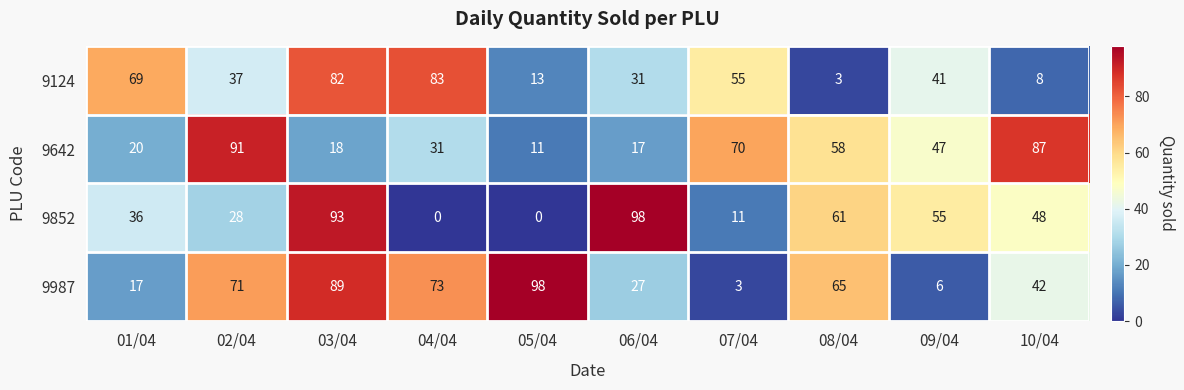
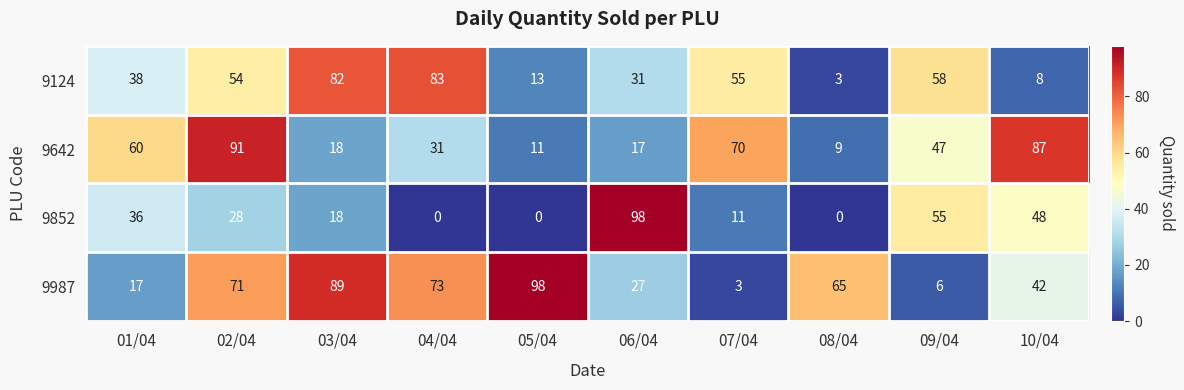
9124, 01/04: 69 -> 38
9124, 02/04: 37 -> 54
9124, 09/04: 41 -> 58
9642, 01/04: 20 -> 60
9642, 08/04: 58 -> 9
9852, 03/04: 93 -> 18
9852, 08/04: 61 -> 0
